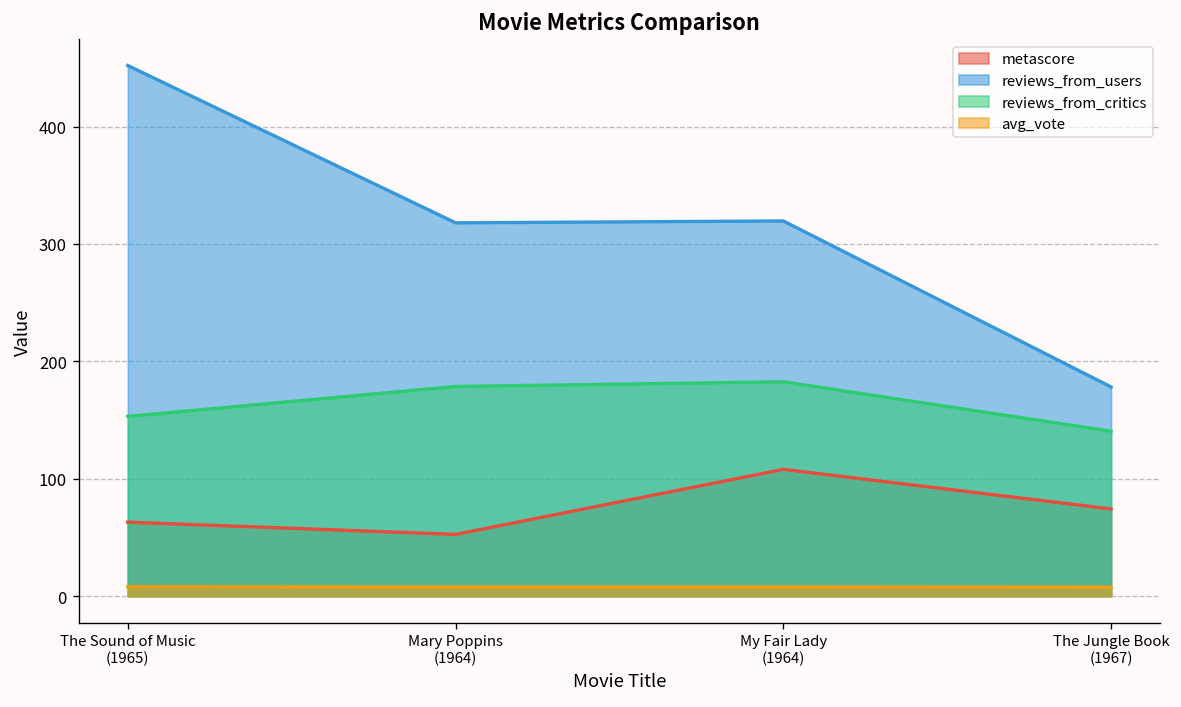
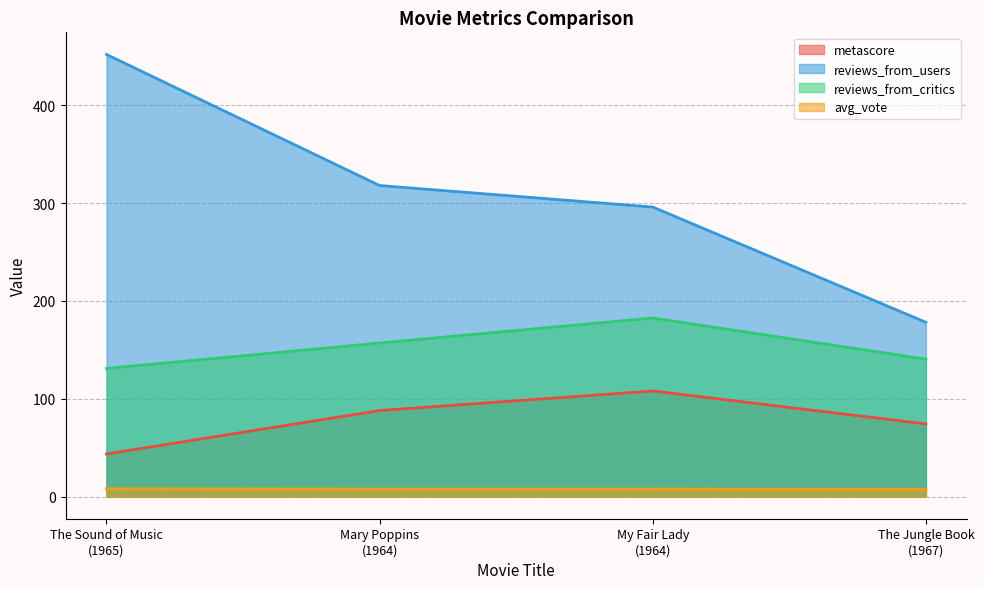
metascore, The Sound of Music (1965): 60 -> 40
reviews_from_critics, The Sound of Music (1965): 150 -> 130
metascore, Mary Poppins (1964): 50 -> 90
reviews_from_critics, Mary Poppins (1964): 180 -> 160
reviews_from_users, My Fair Lady (1964): 320 -> 300
